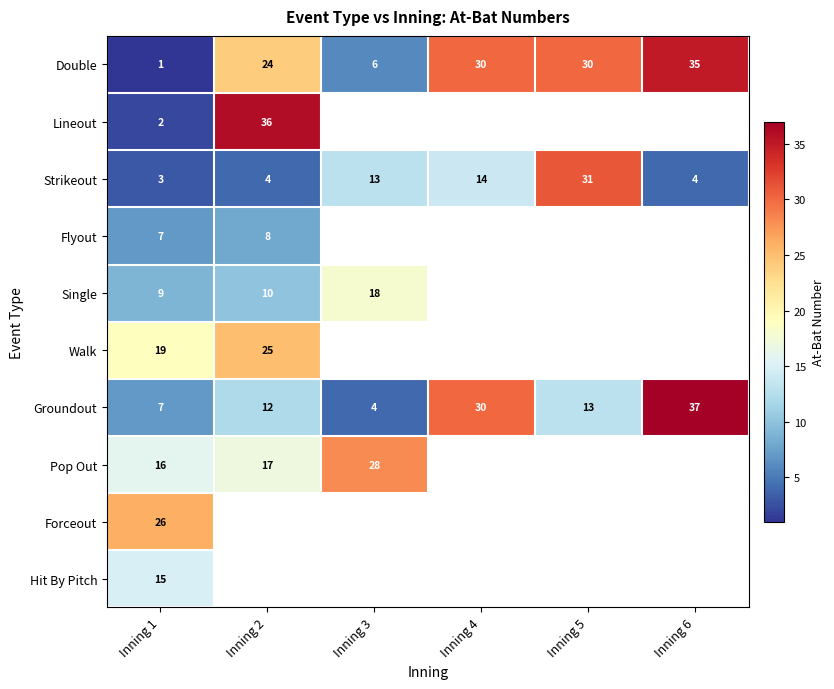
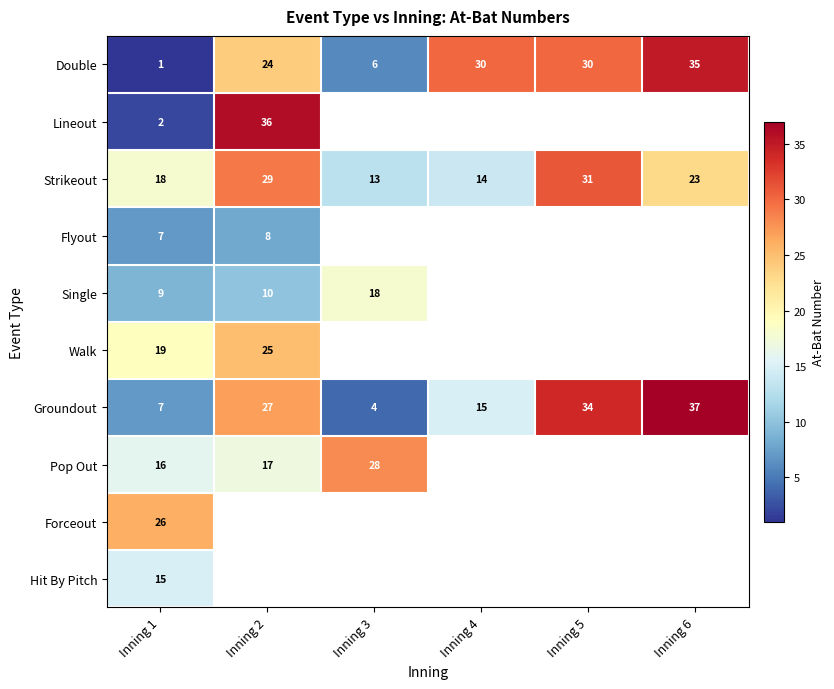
Strikeout, Inning 1: 3 -> 18
Strikeout, Inning 2: 4 -> 29
Strikeout, Inning 6: 4 -> 23
Groundout, Inning 2: 12 -> 27
Groundout, Inning 4: 30 -> 15
Groundout, Inning 5: 13 -> 34
